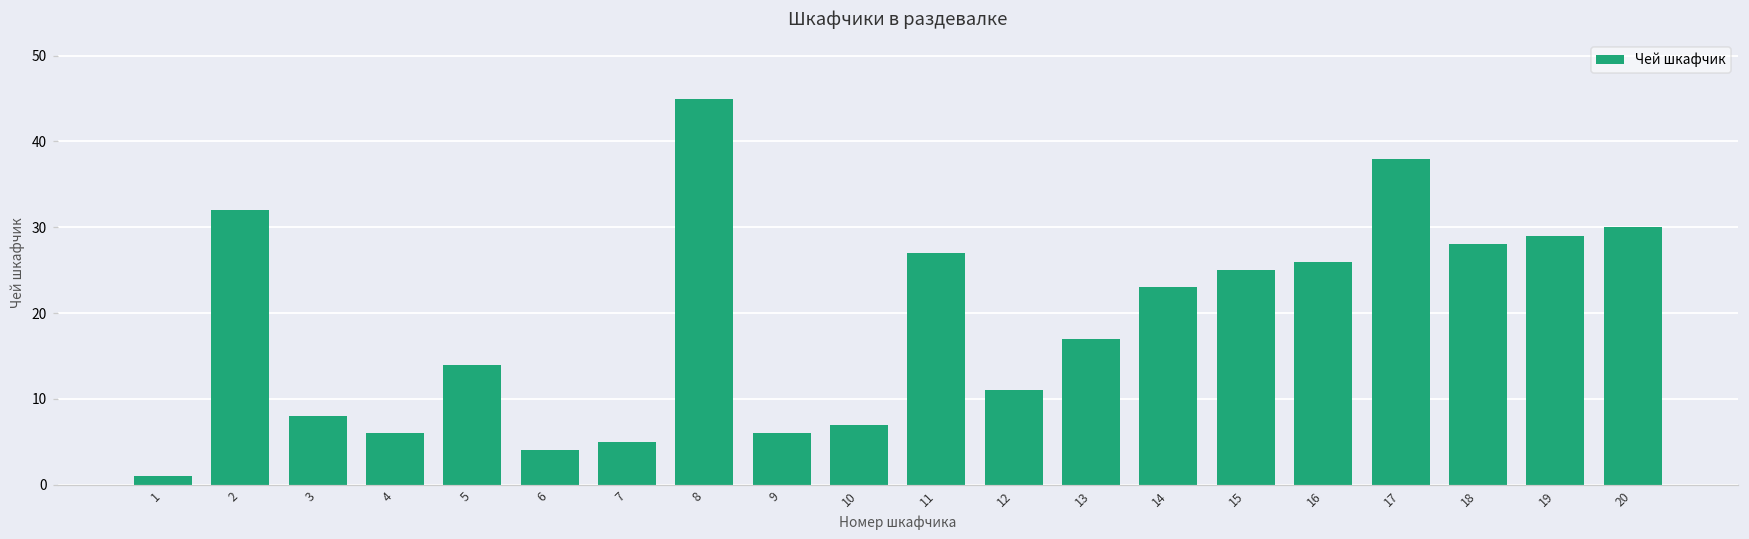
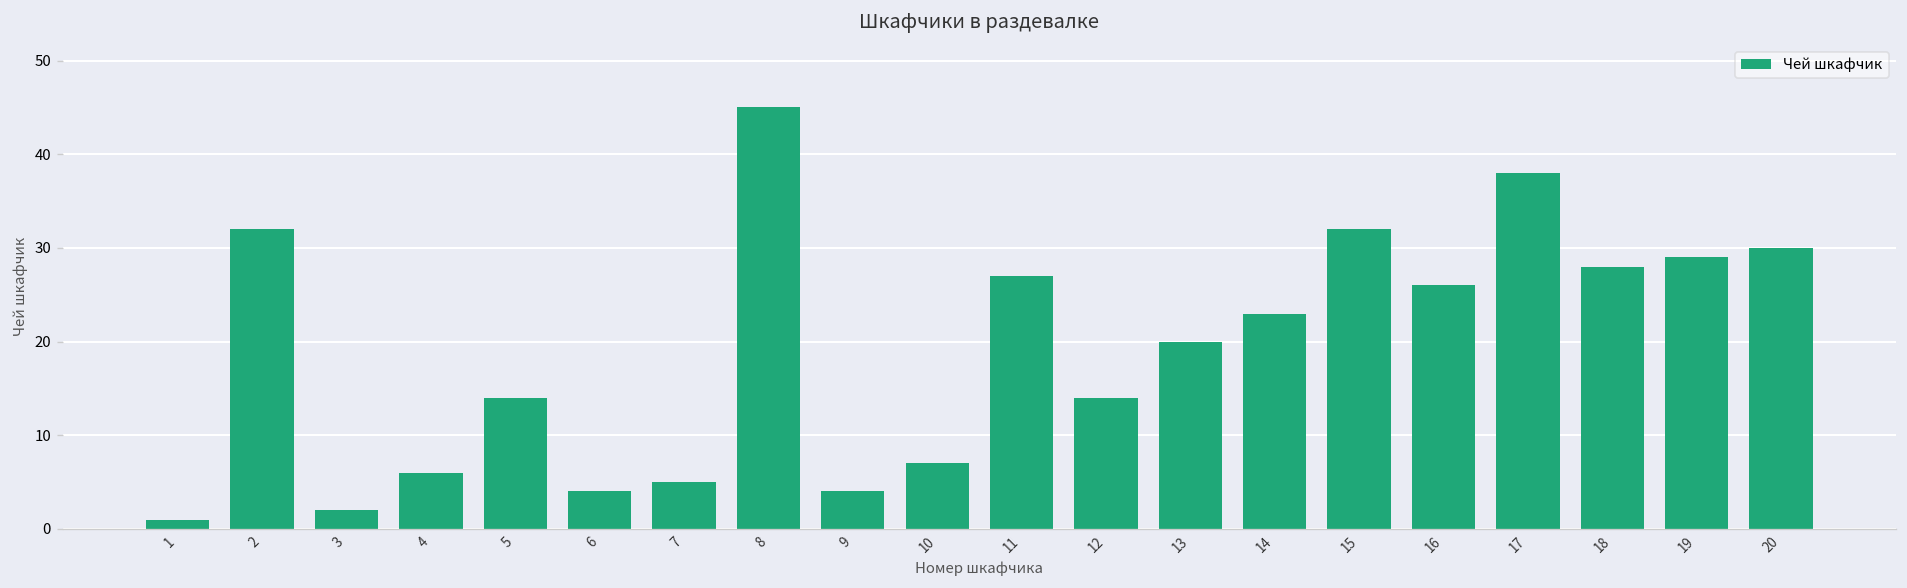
3: 8 -> 2
9: 6 -> 4
12: 11 -> 14
13: 17 -> 20
15: 25 -> 32
